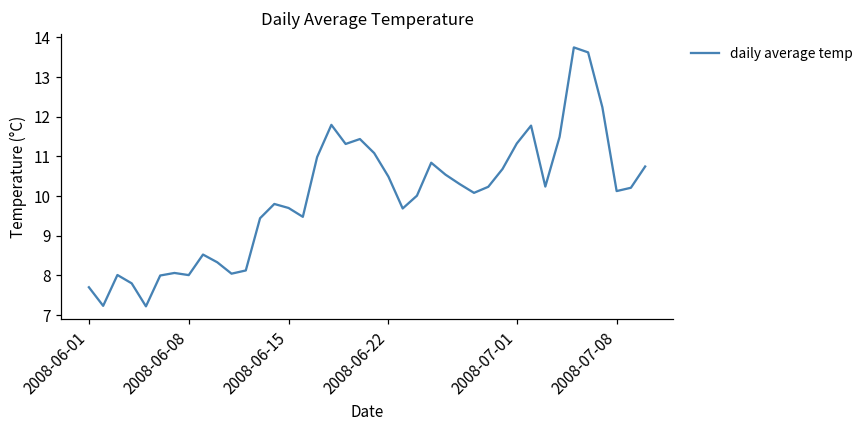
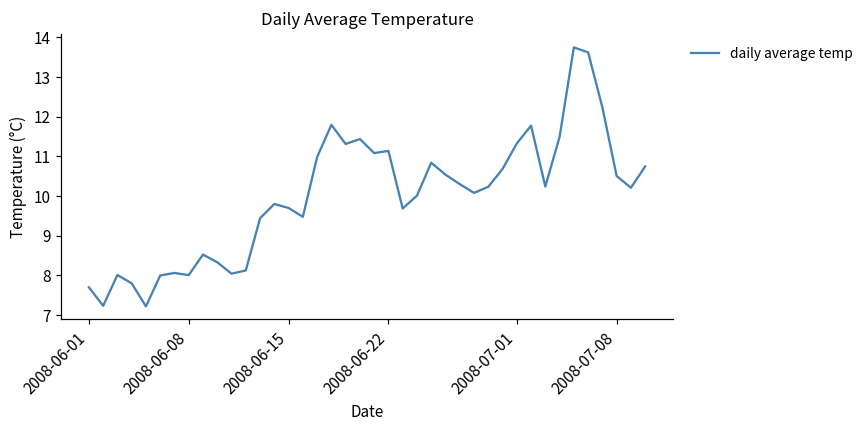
2008-06-22: 10.5 -> 11.1
2008-07-08: 10.1 -> 10.5
